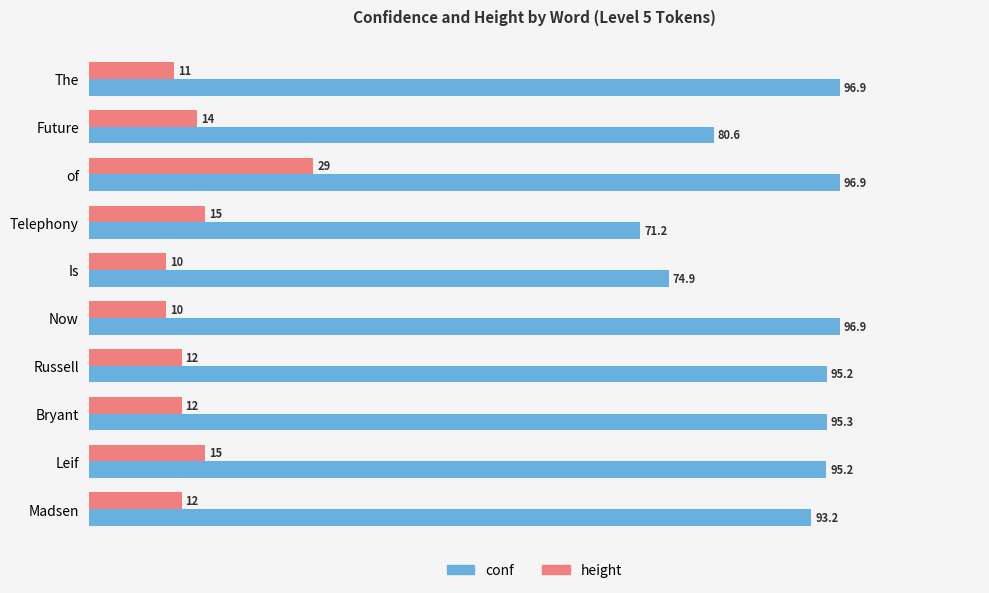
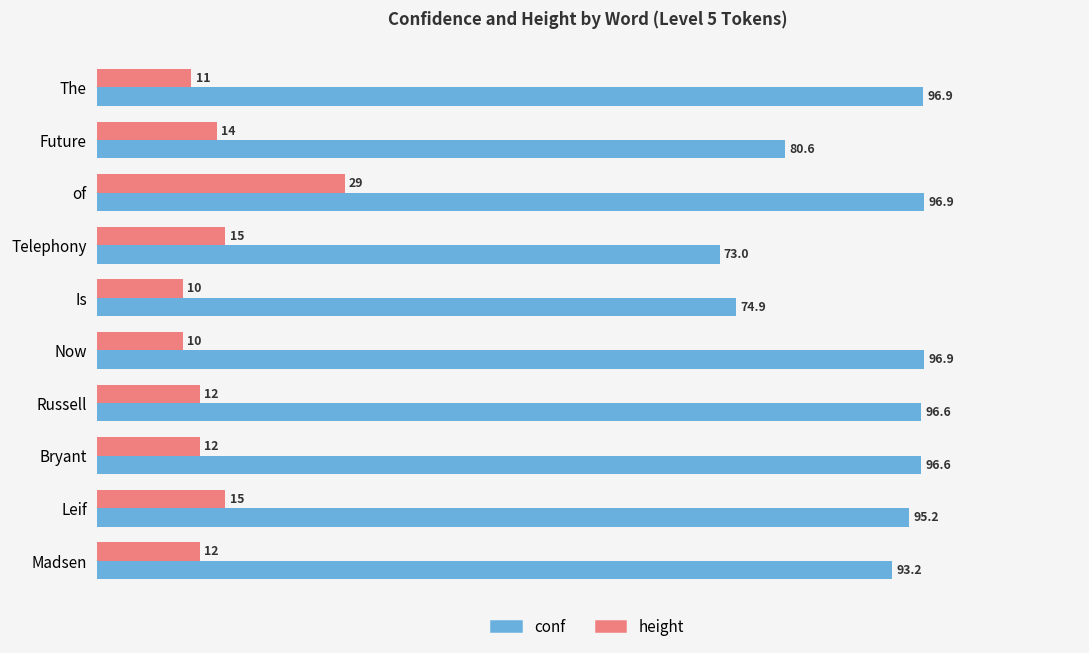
conf, Telephony: 71.2 -> 73.0
conf, Russell: 95.2 -> 96.6
conf, Bryant: 95.3 -> 96.6
